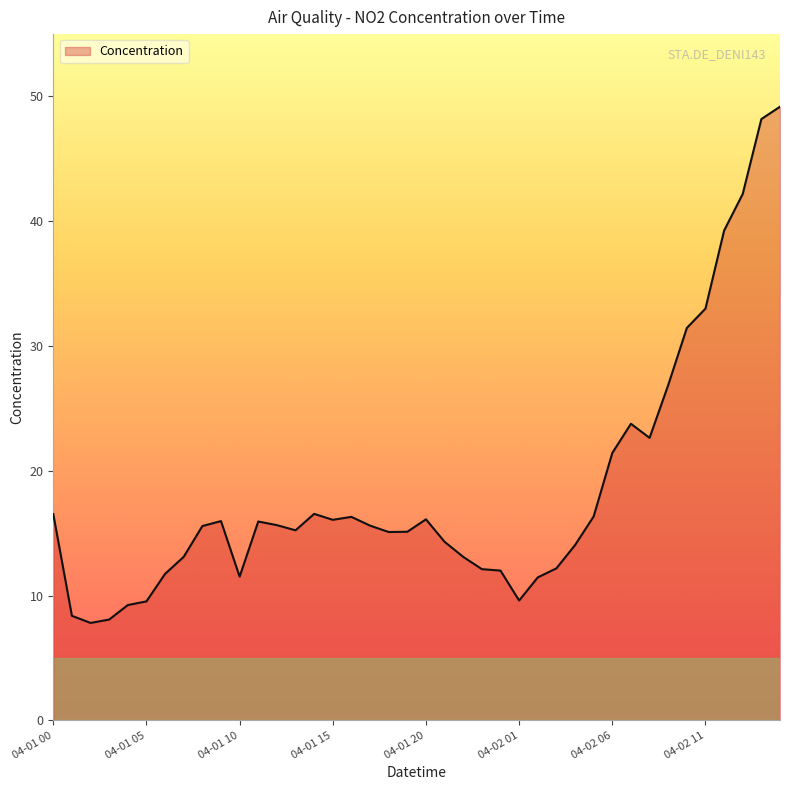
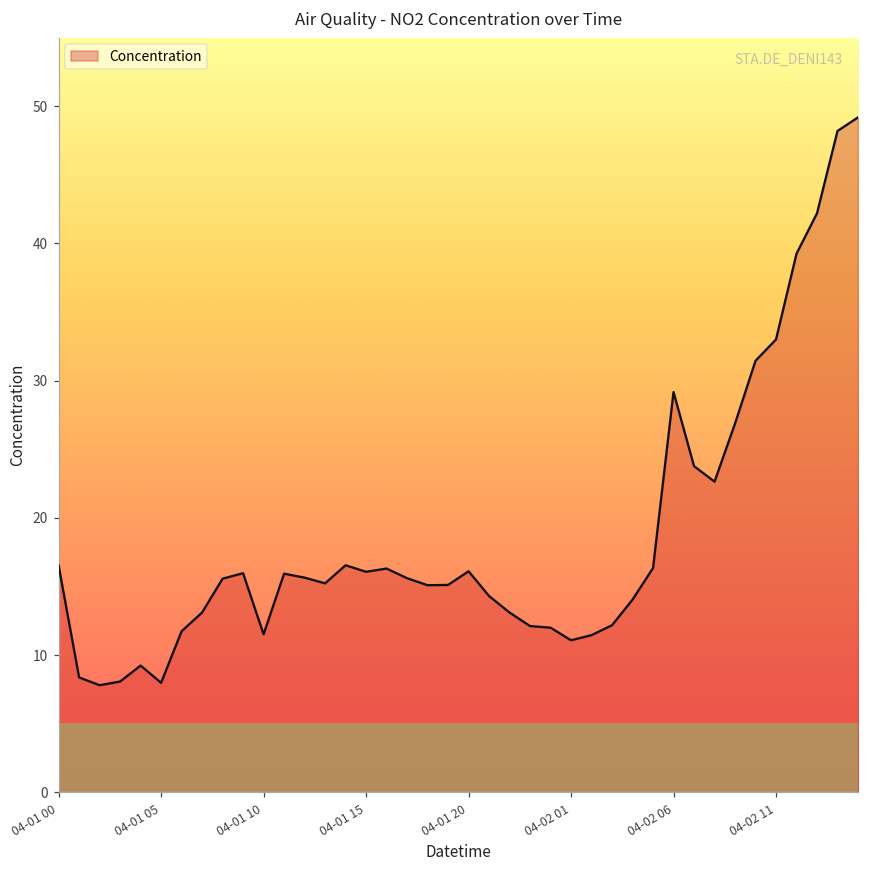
04-01 05: 9.5 -> 8.0
04-02 01: 9.6 -> 11.1
04-02 06: 21.4 -> 29.2
